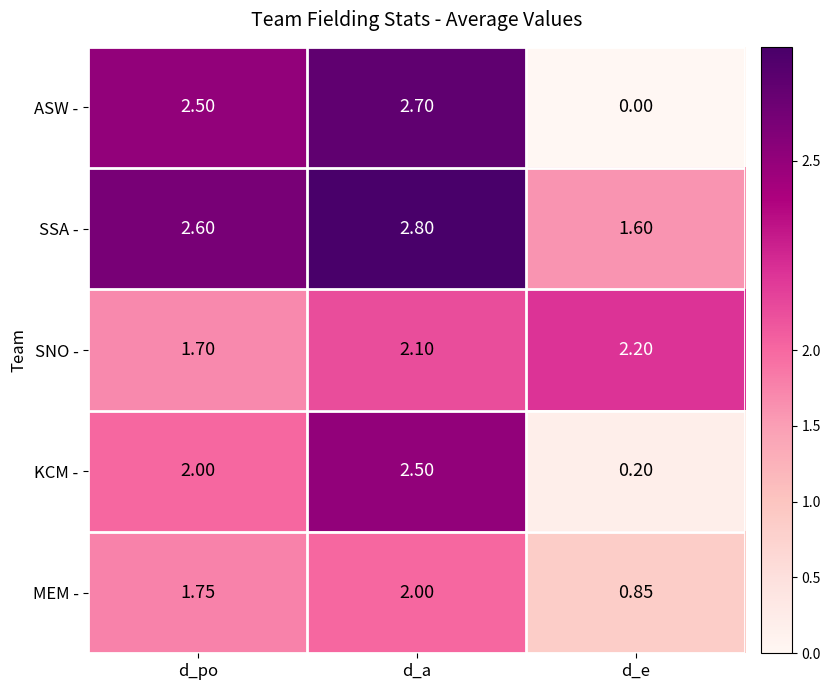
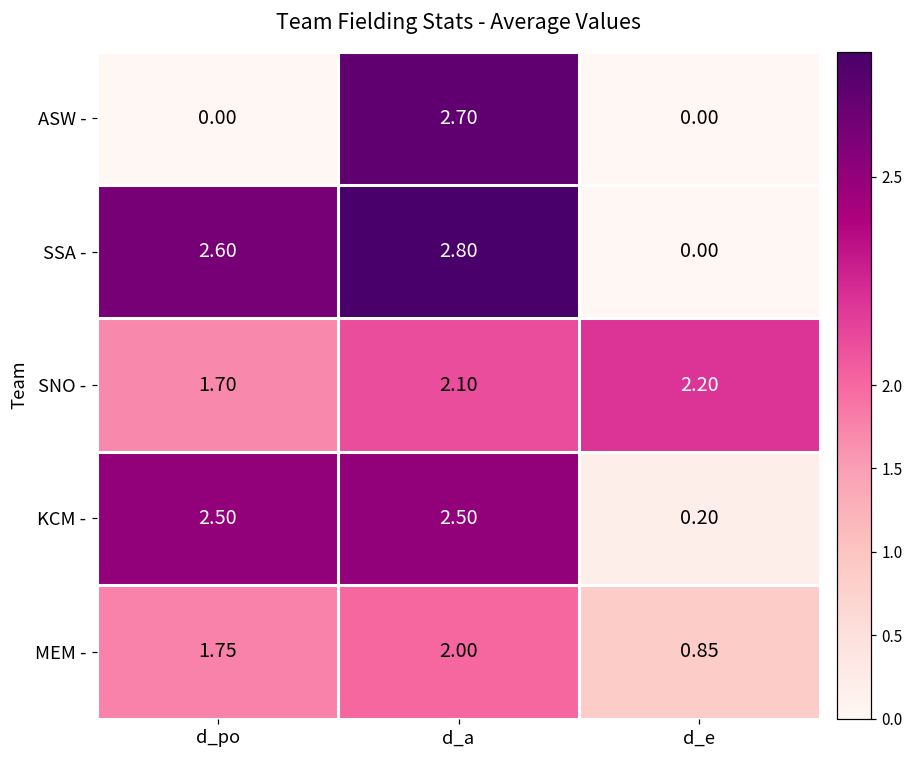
ASW -, d_po: 2.50 -> 0.00
SSA -, d_e: 1.60 -> 0.00
KCM -, d_po: 2.00 -> 2.50
